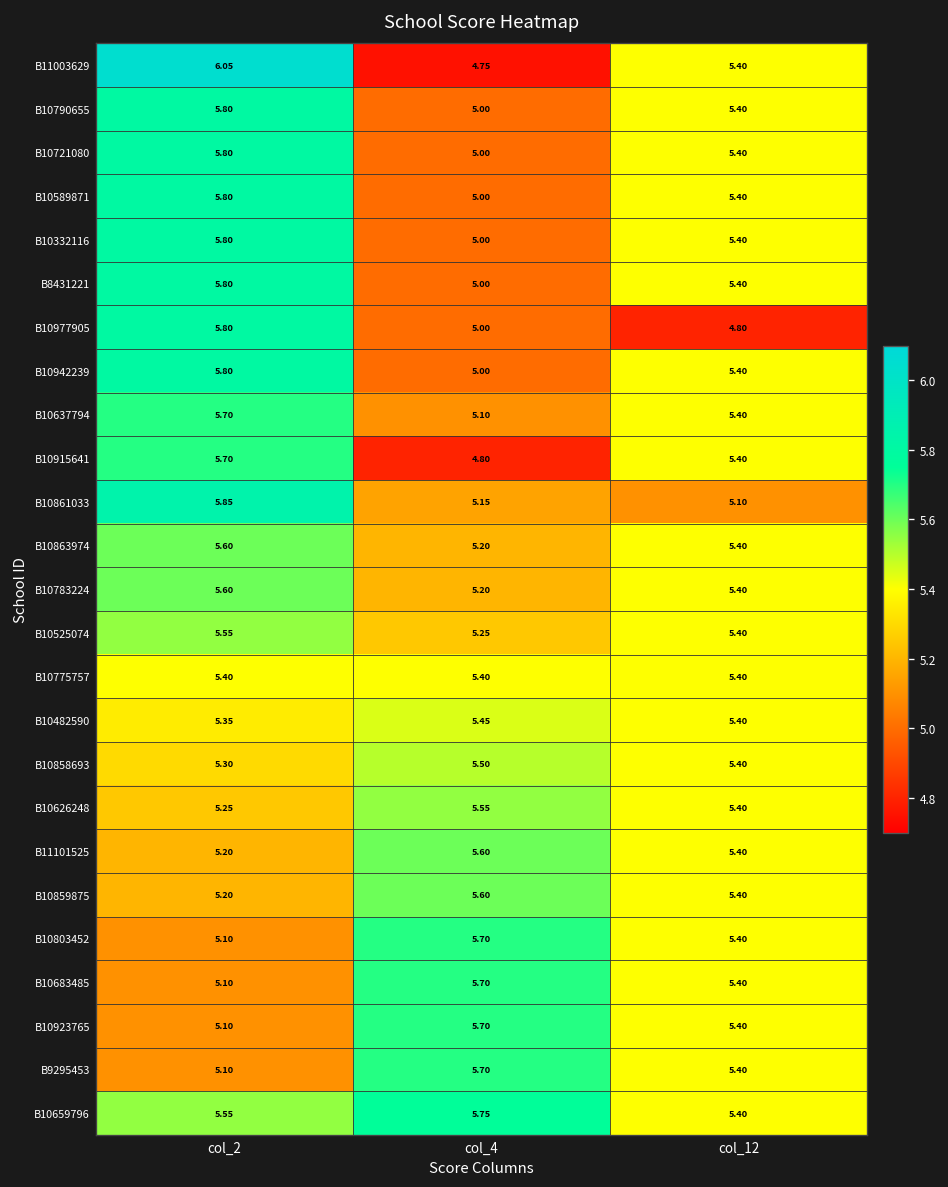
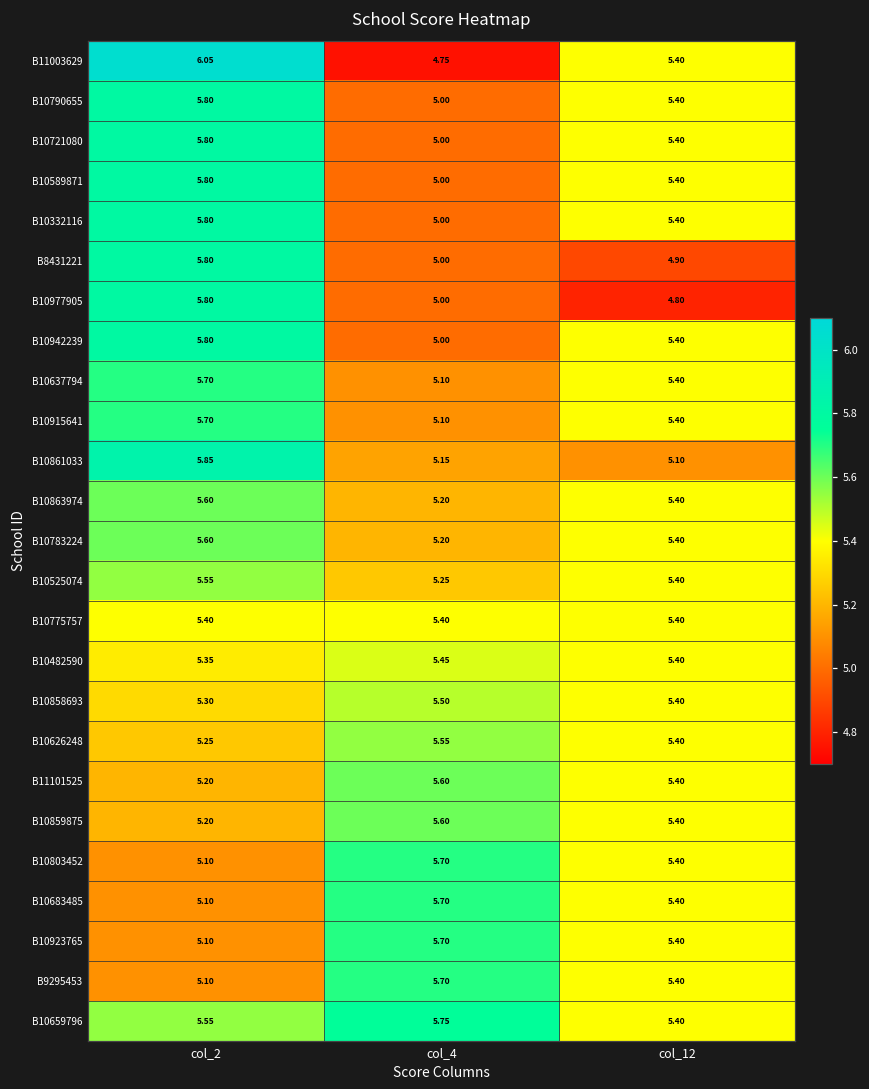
B8431221, col_12: 5.40 -> 4.90
B10915641, col_4: 4.80 -> 5.10
